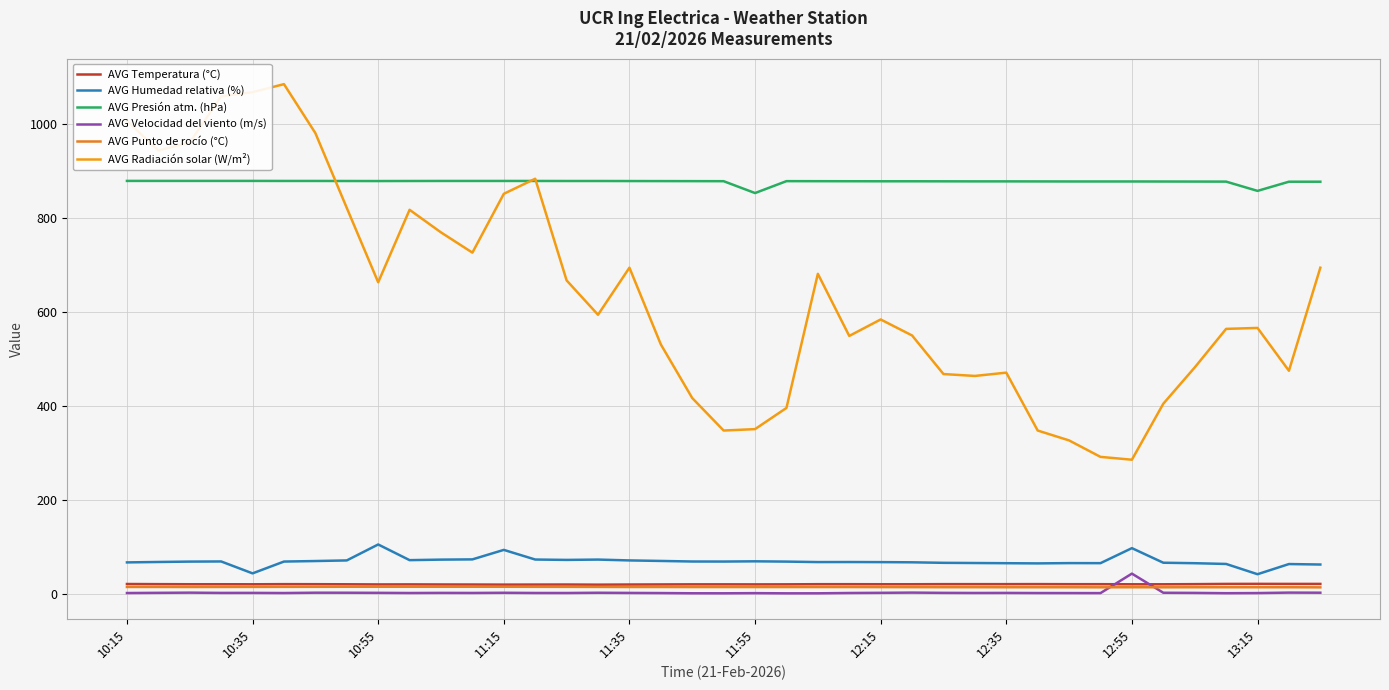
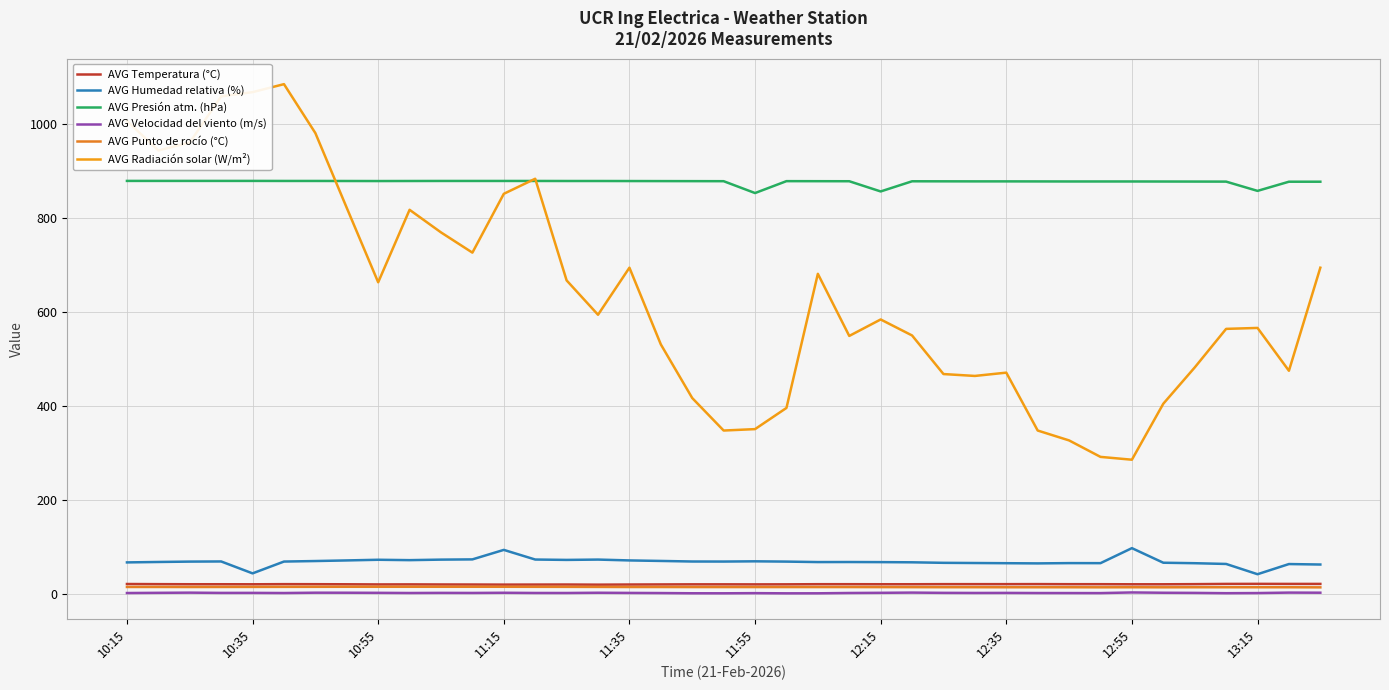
AVG Humedad relativa (%), 10:55: 110 -> 70
AVG Presión atm. (hPa), 12:15: 880 -> 860
AVG Velocidad del viento (m/s), 12:55: 40 -> 0
